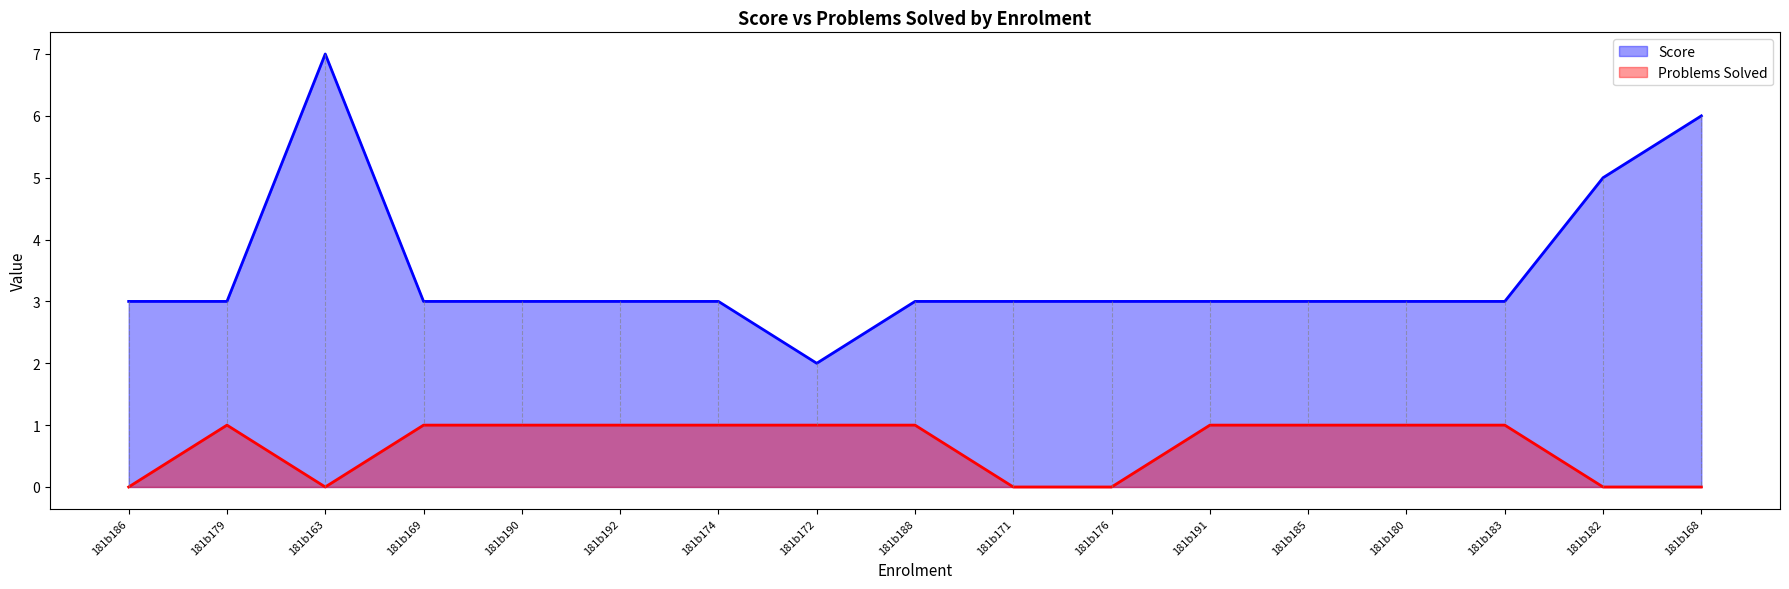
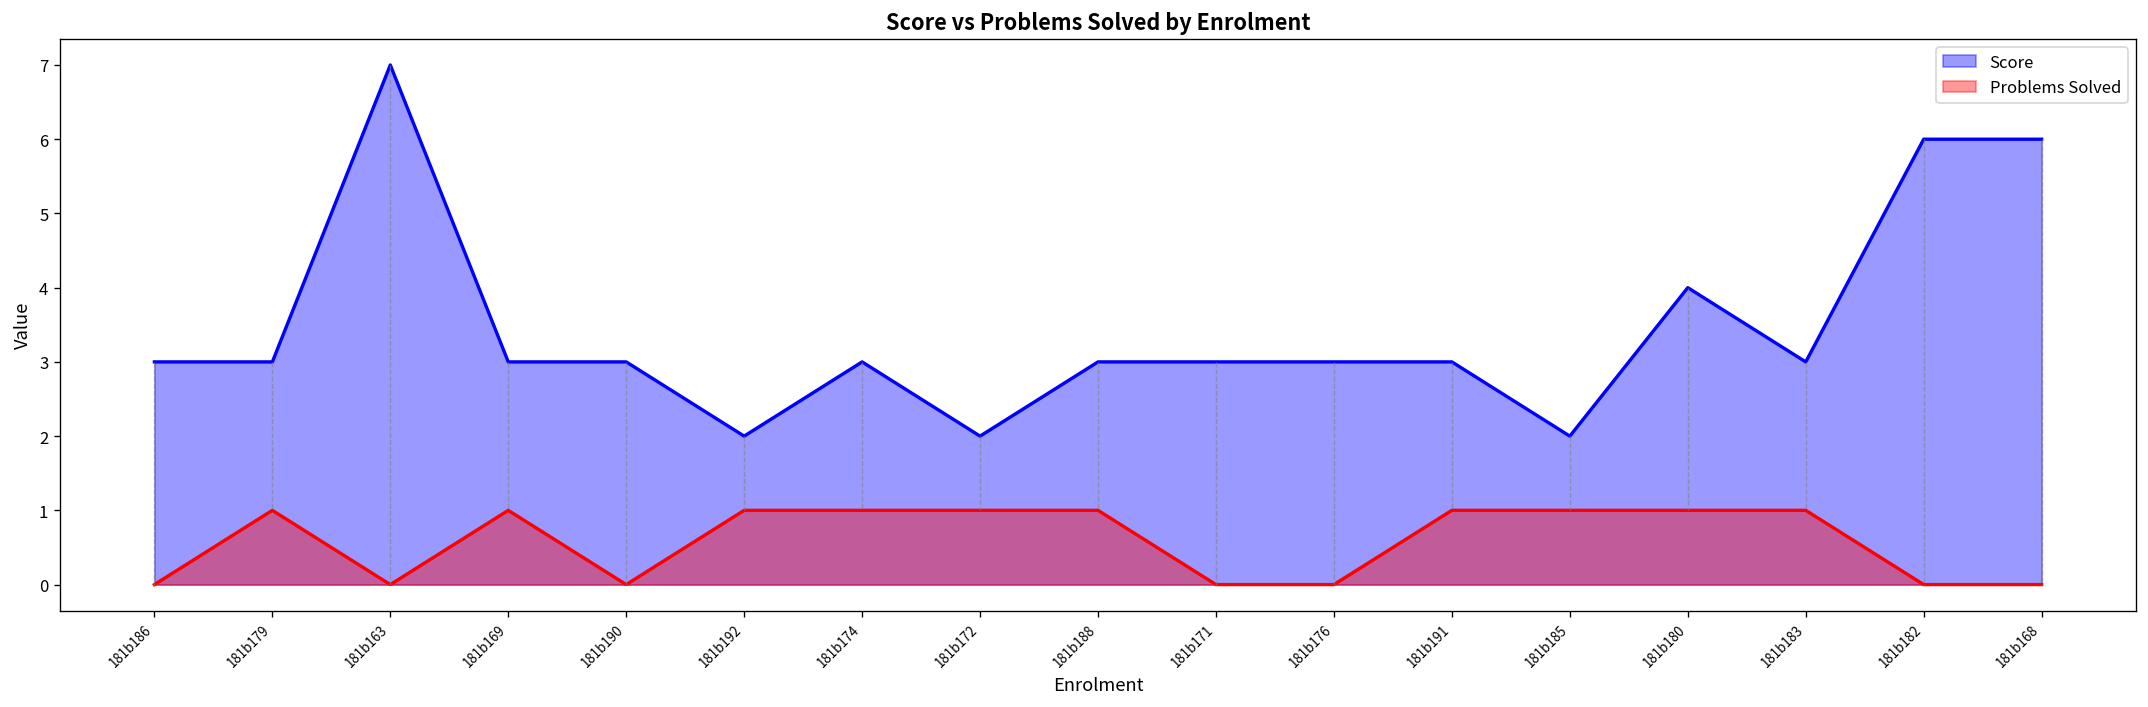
Problems Solved, 181b190: 1 -> 0
Score, 181b192: 3 -> 2
Score, 181b185: 3 -> 2
Score, 181b180: 3 -> 4
Score, 181b182: 5 -> 6
